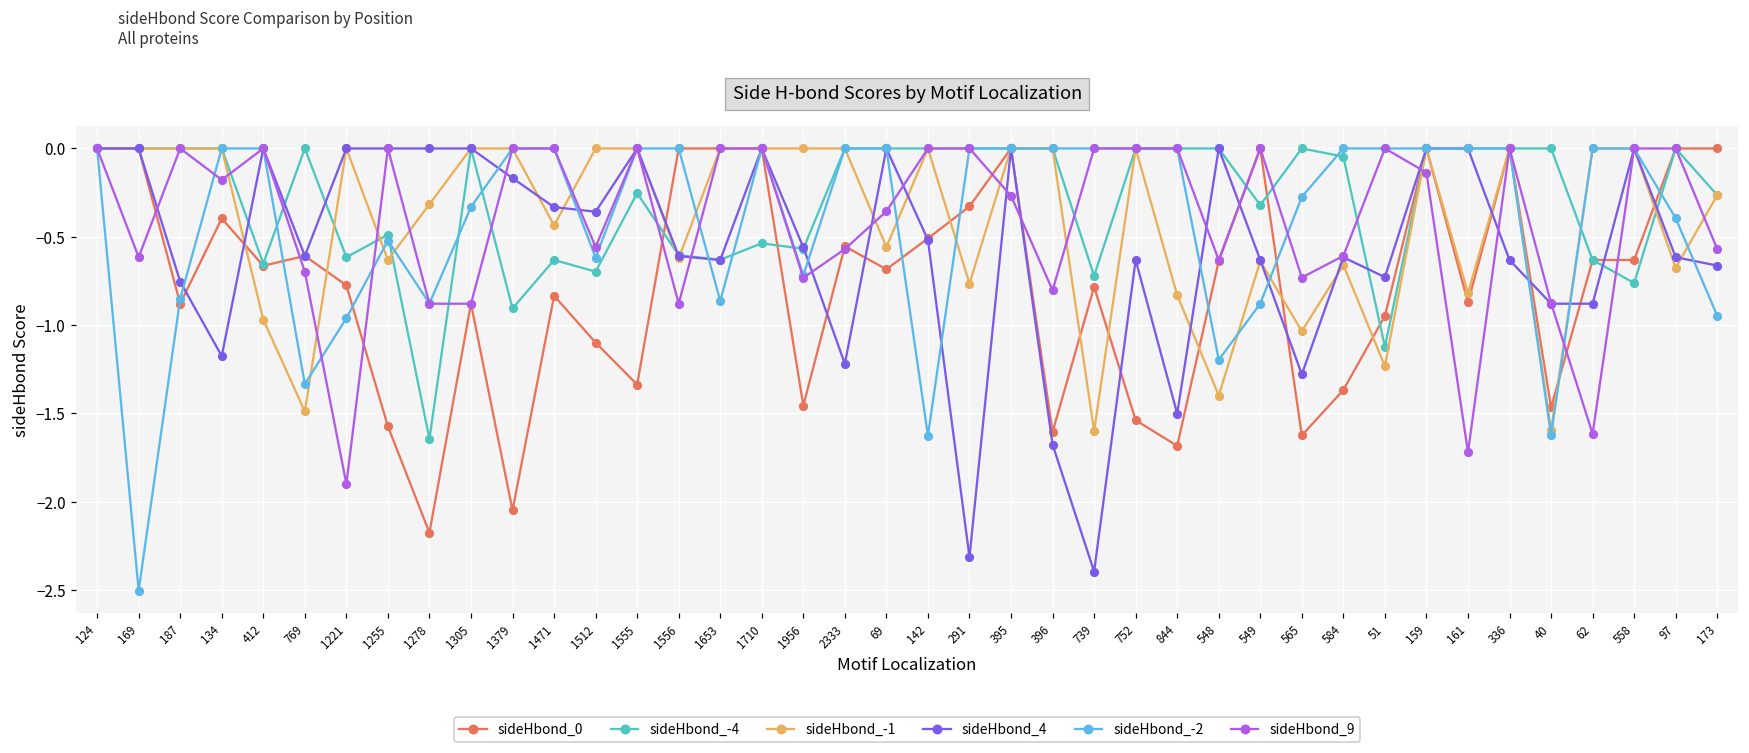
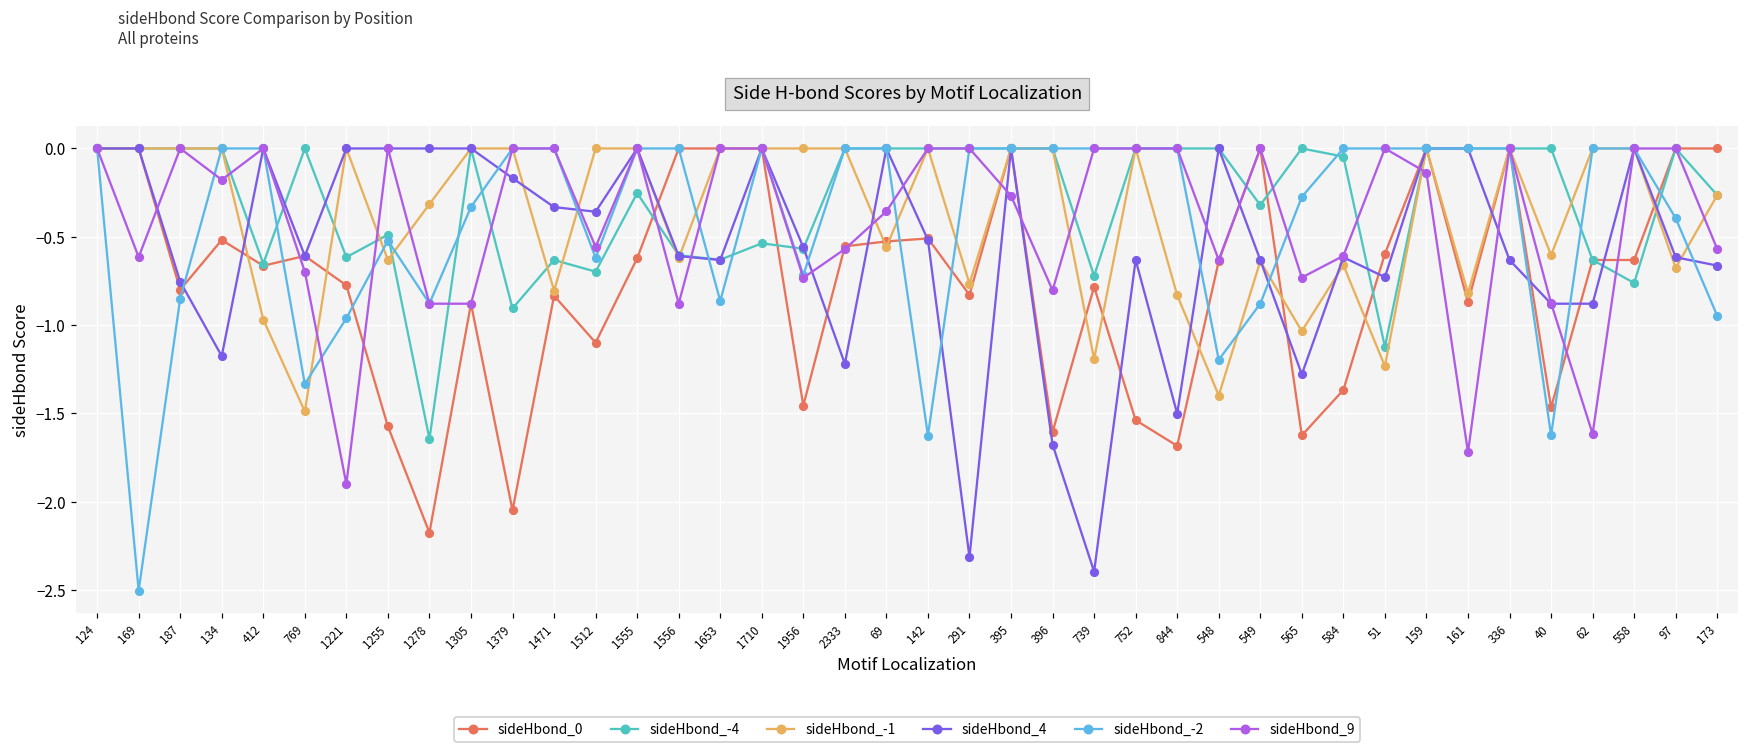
sideHbond_0, 187: -0.88 -> -0.80
sideHbond_0, 134: -0.40 -> -0.52
sideHbond_-1, 1471: -0.44 -> -0.81
sideHbond_0, 1555: -1.34 -> -0.62
sideHbond_0, 69: -0.68 -> -0.53
sideHbond_0, 291: -0.33 -> -0.83
sideHbond_-1, 739: -1.60 -> -1.19
sideHbond_0, 51: -0.95 -> -0.60
sideHbond_-1, 40: -1.60 -> -0.60
